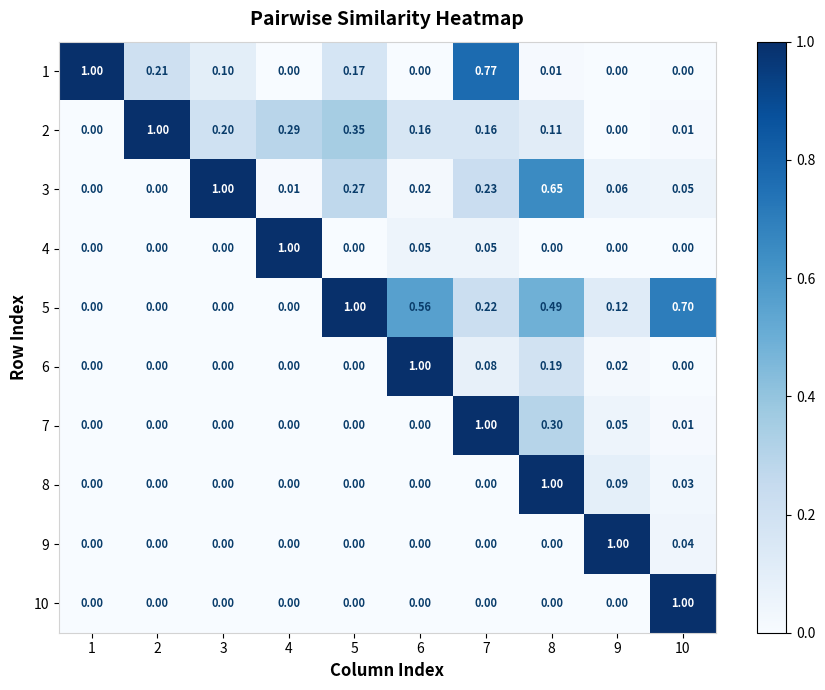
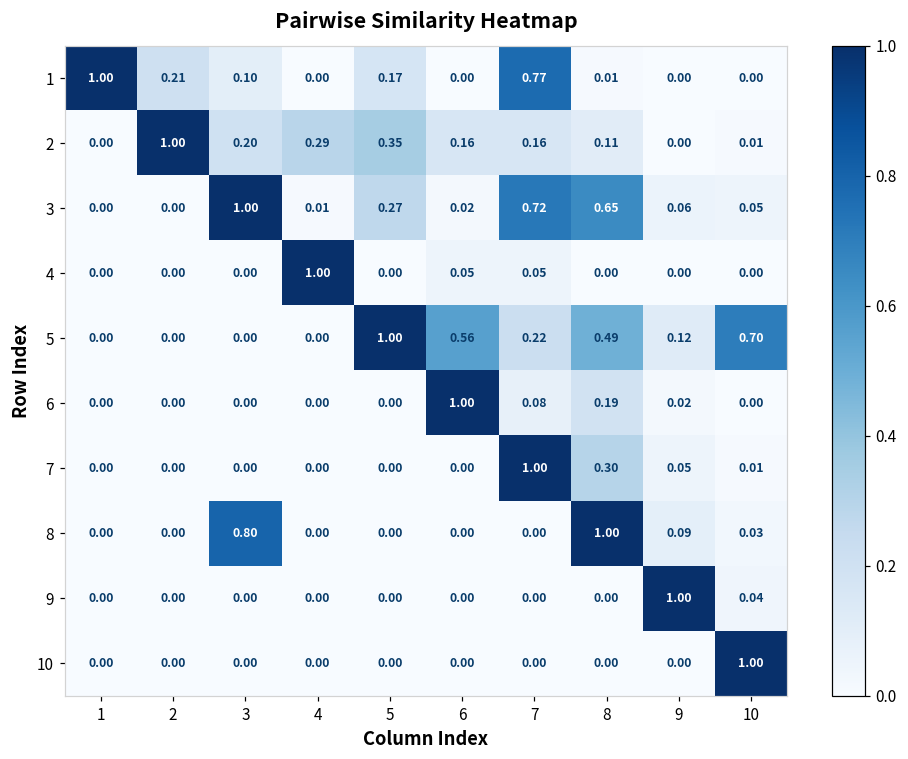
3, 7: 0.23 -> 0.72
8, 3: 0.00 -> 0.80
